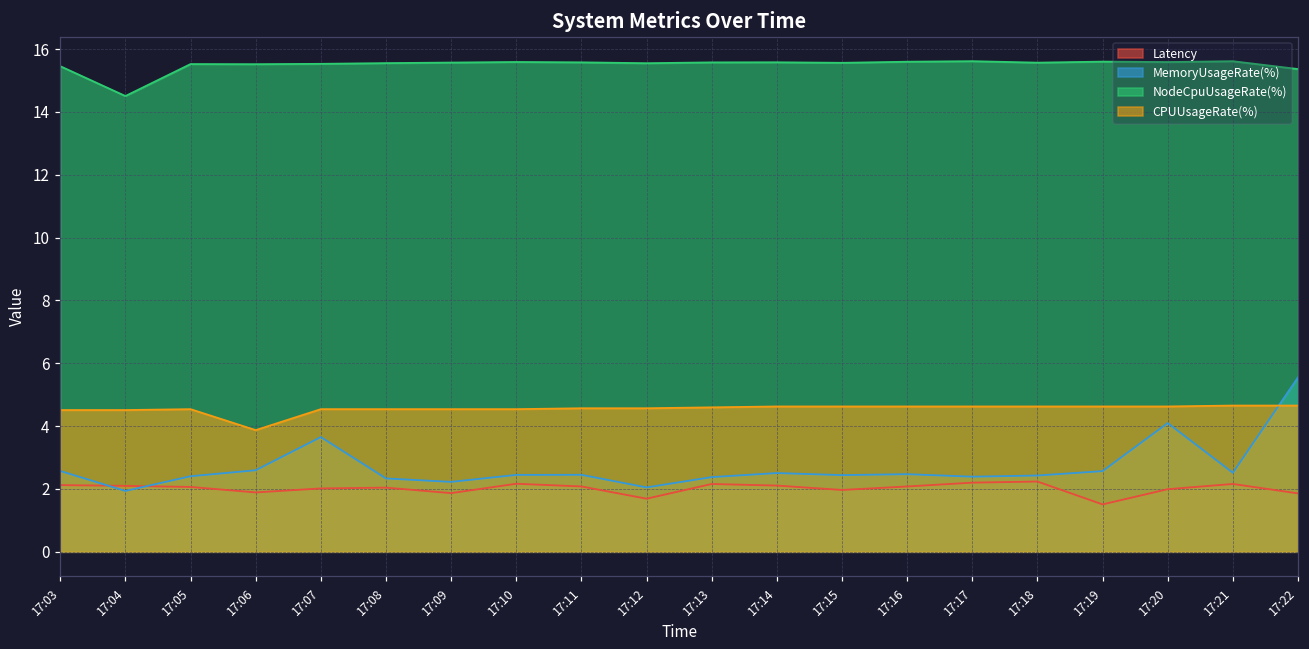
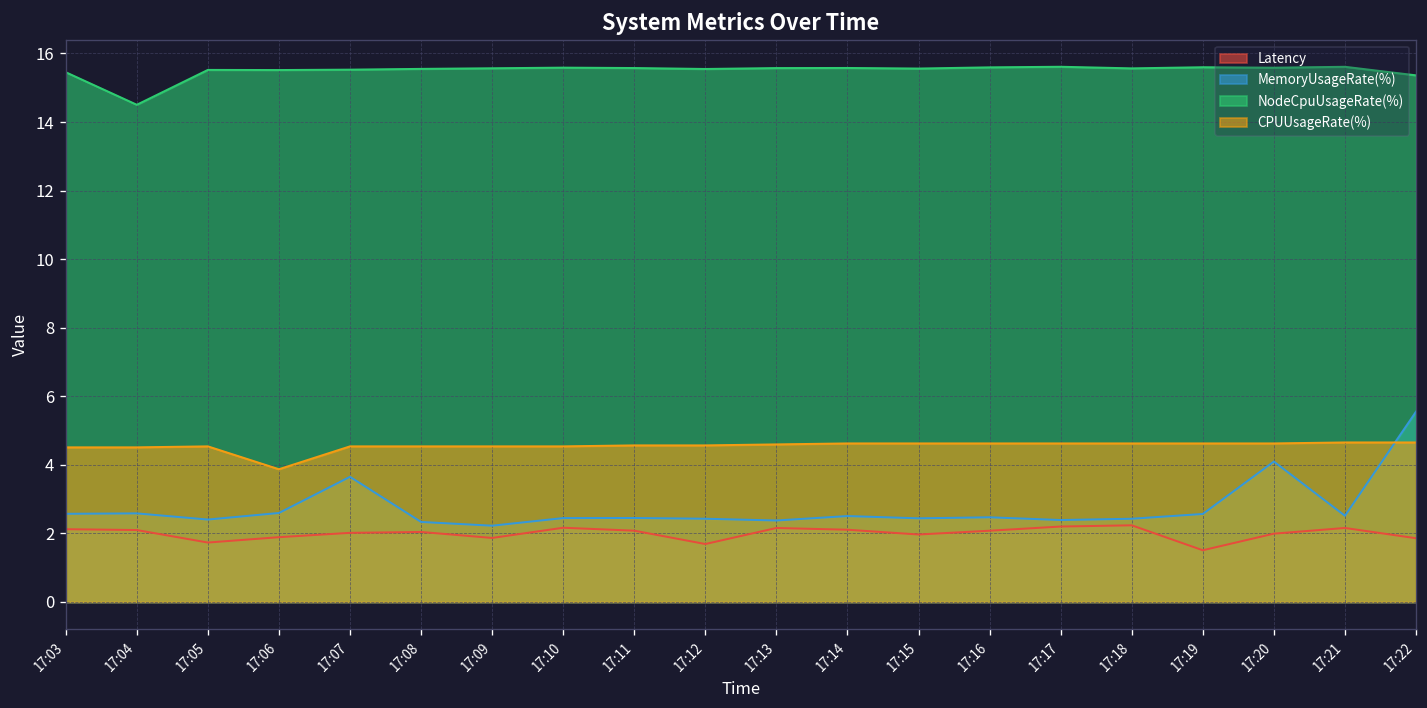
MemoryUsageRate(%), 17:04: 1.9 -> 2.6
Latency, 17:05: 2.1 -> 1.7
MemoryUsageRate(%), 17:12: 2.0 -> 2.4
